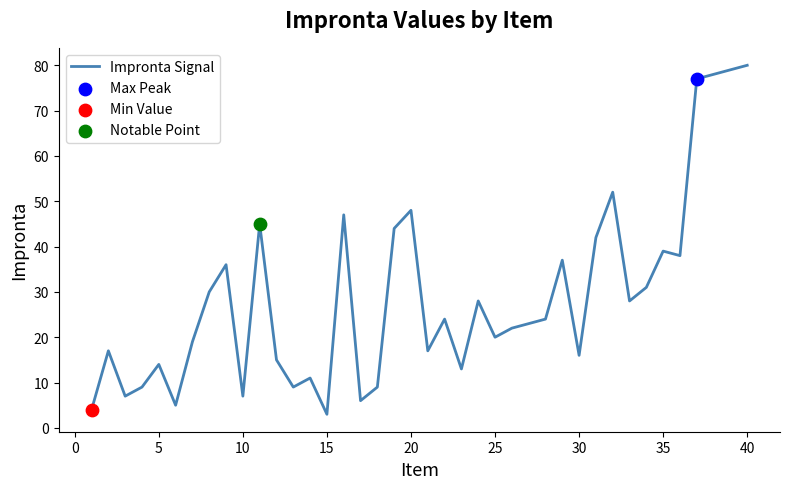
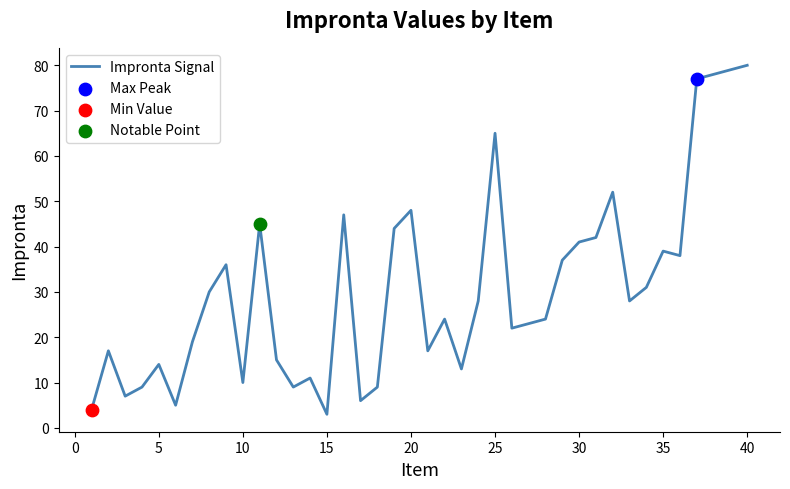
Impronta Signal, 10: 7 -> 10
Impronta Signal, 25: 20 -> 65
Impronta Signal, 30: 16 -> 41
